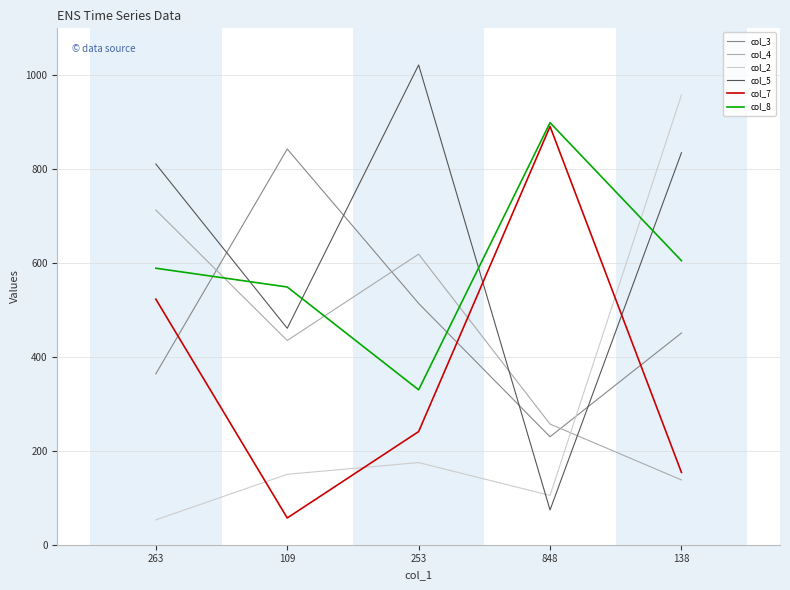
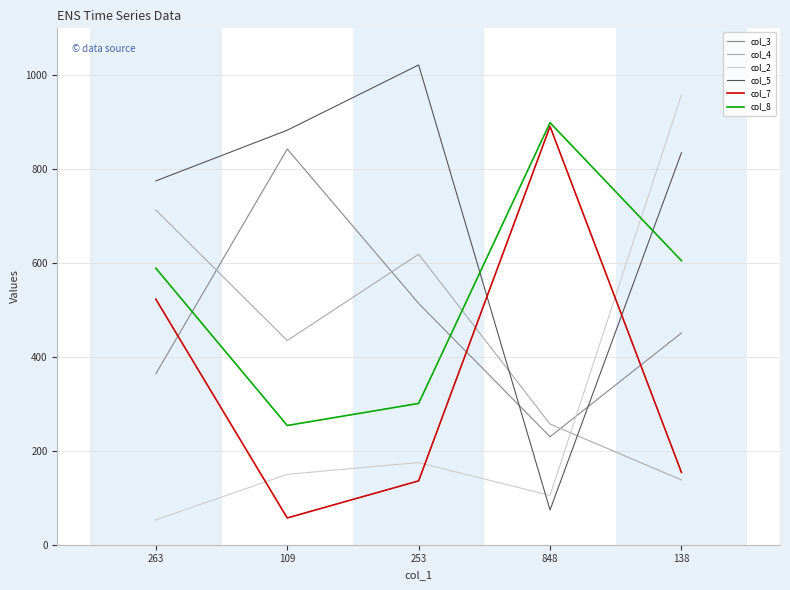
col_5, 263: 810 -> 780
col_5, 109: 460 -> 880
col_8, 109: 550 -> 250
col_7, 253: 240 -> 140
col_8, 253: 330 -> 300
